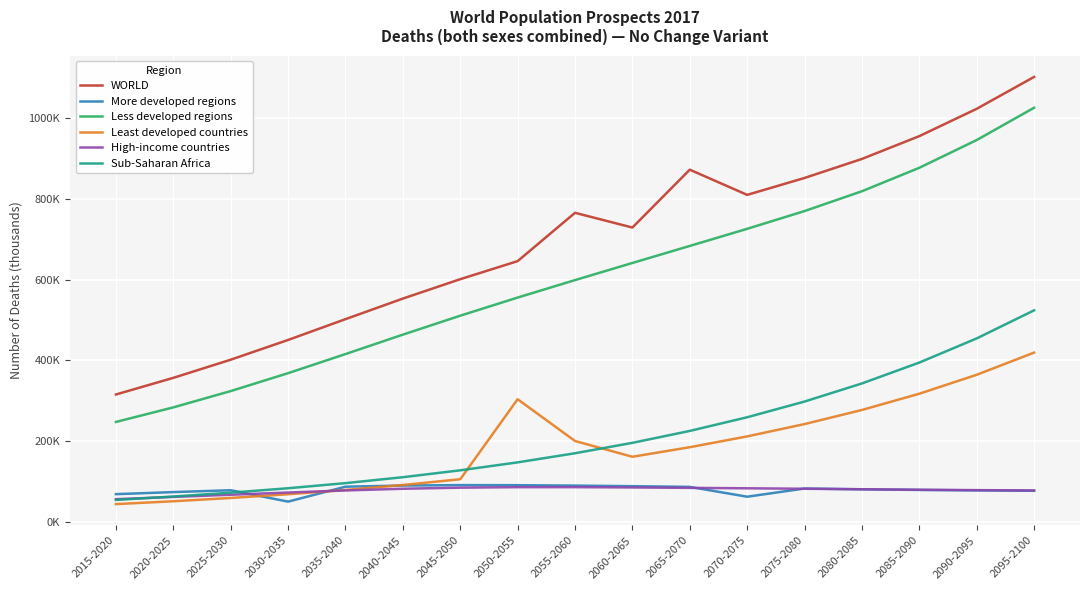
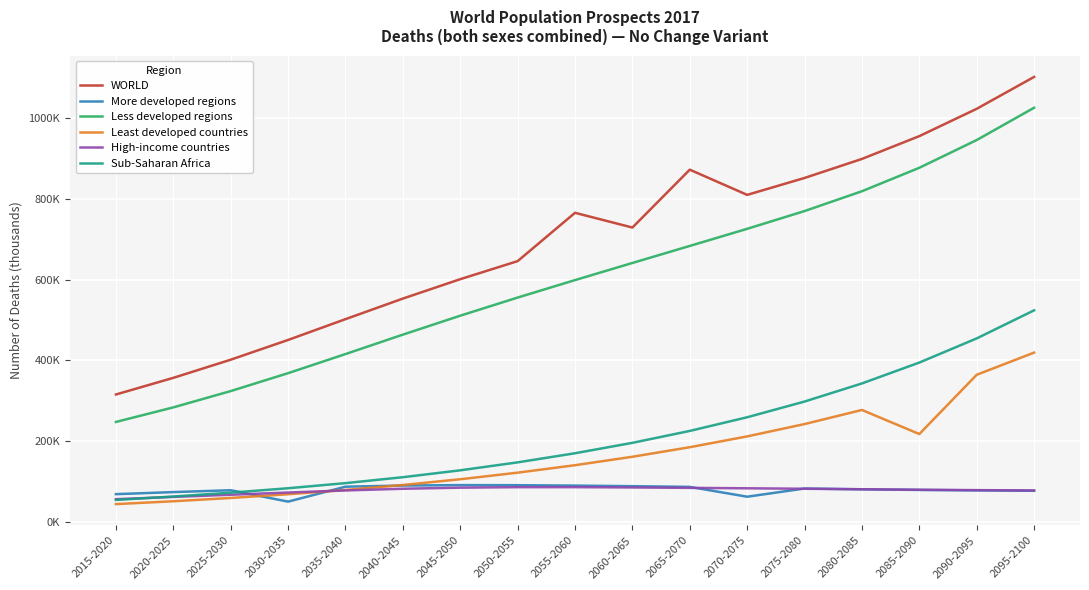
Least developed countries, 2050-2055: 300000 -> 120000
Least developed countries, 2055-2060: 200000 -> 140000
Least developed countries, 2085-2090: 320000 -> 220000
